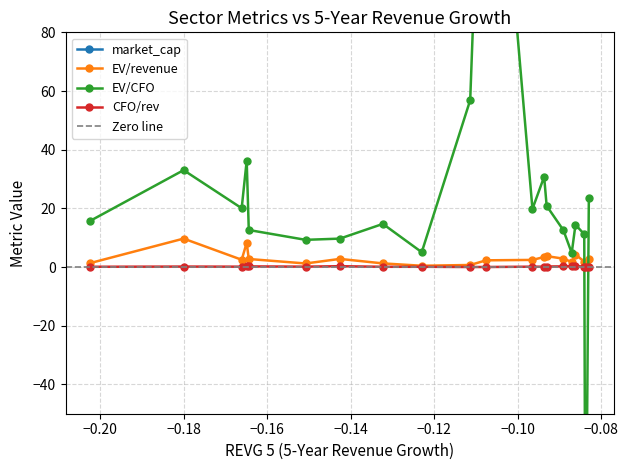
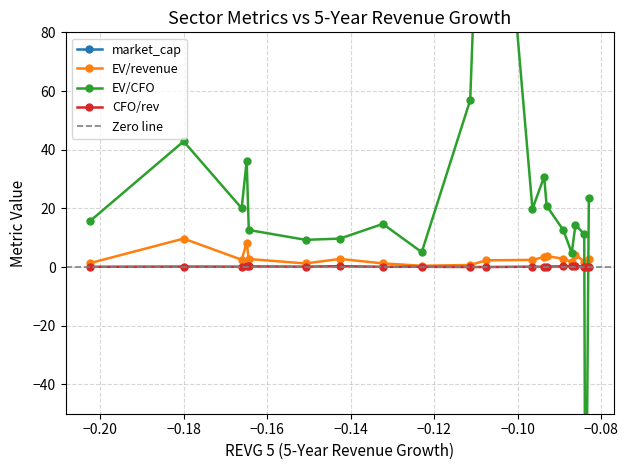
EV/CFO, −0.18: 33 -> 43
